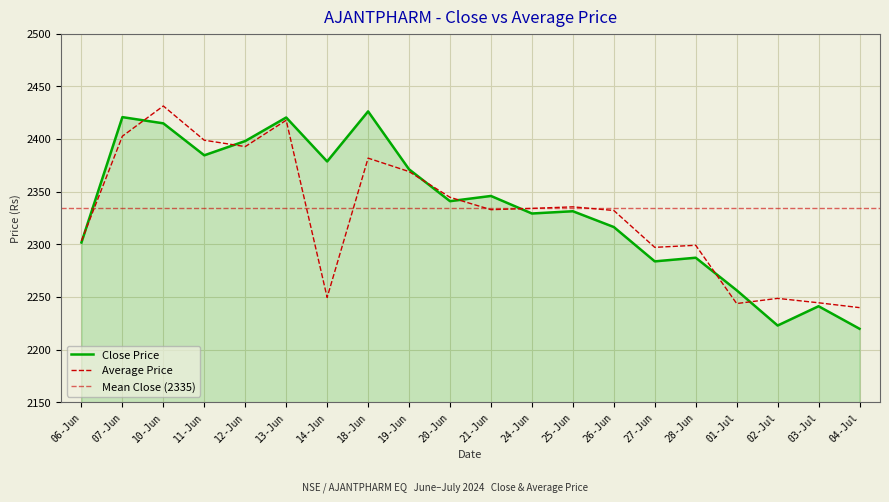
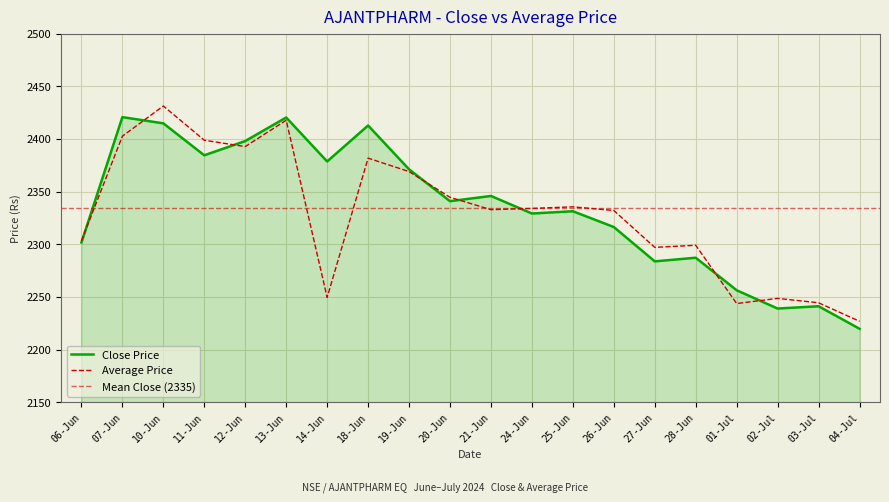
Close Price, 18-Jun: 2426 -> 2413
Close Price, 02-Jul: 2223 -> 2239
Average Price, 04-Jul: 2240 -> 2227
